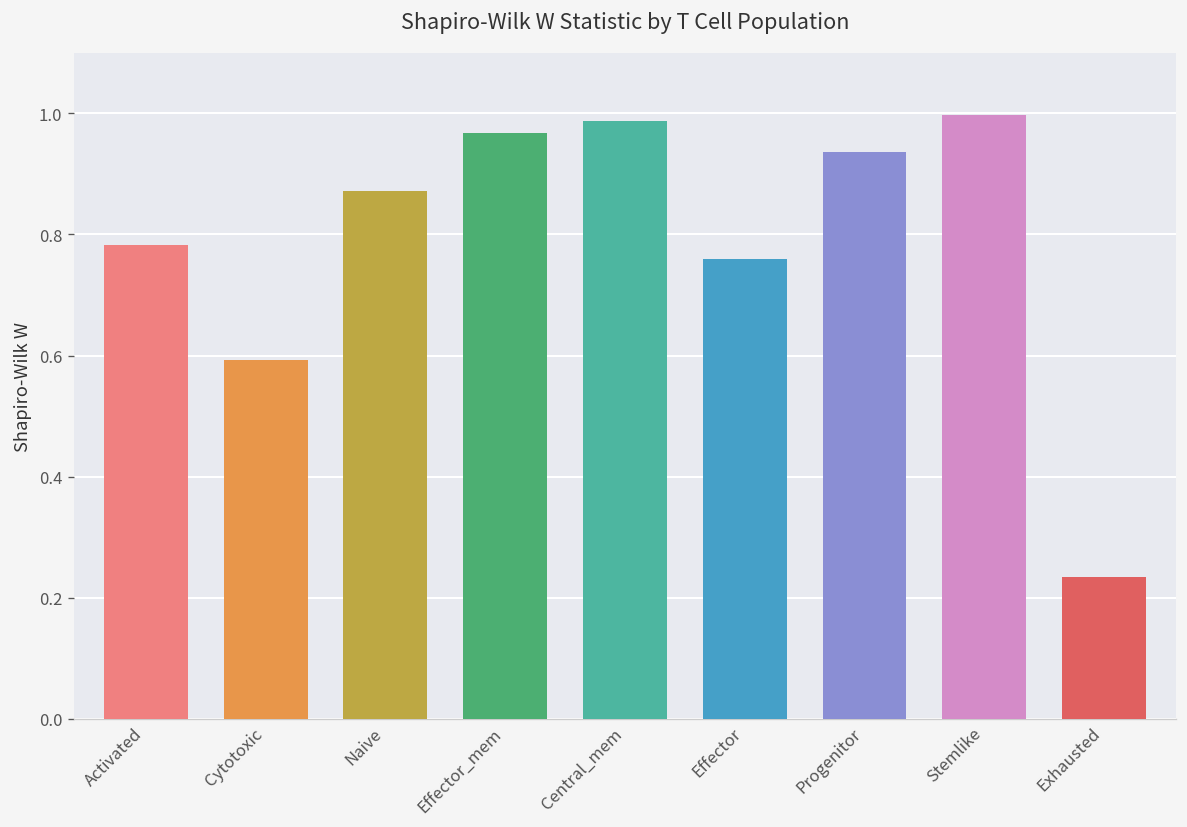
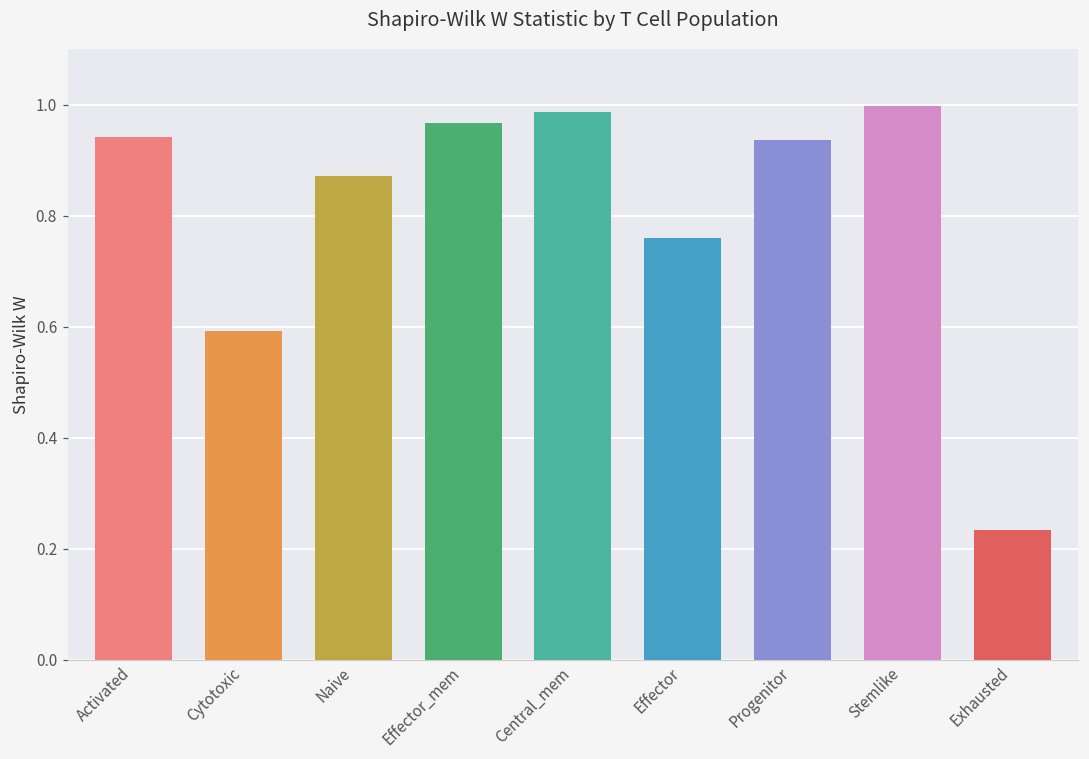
Activated: 0.78 -> 0.94
